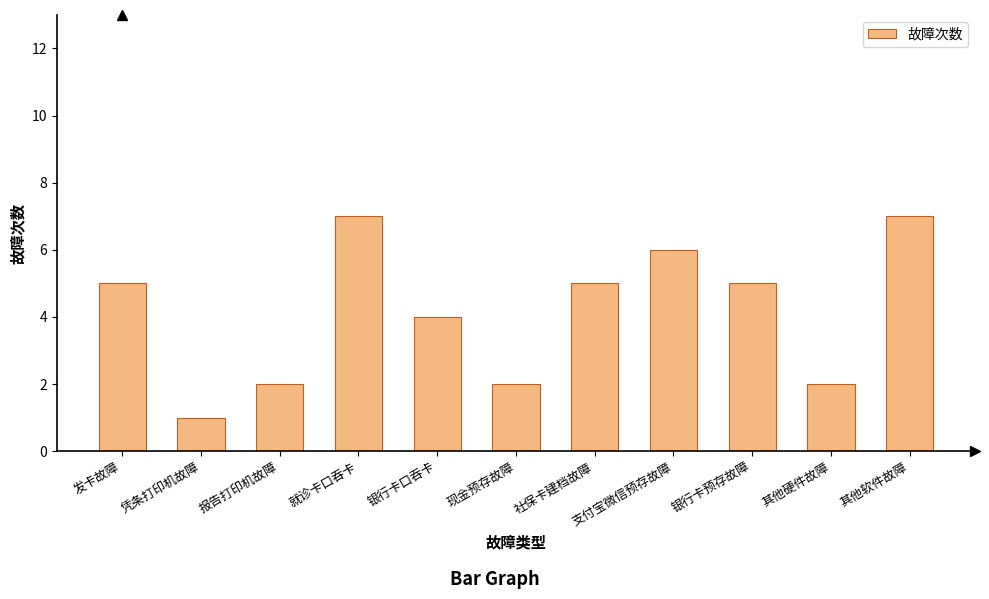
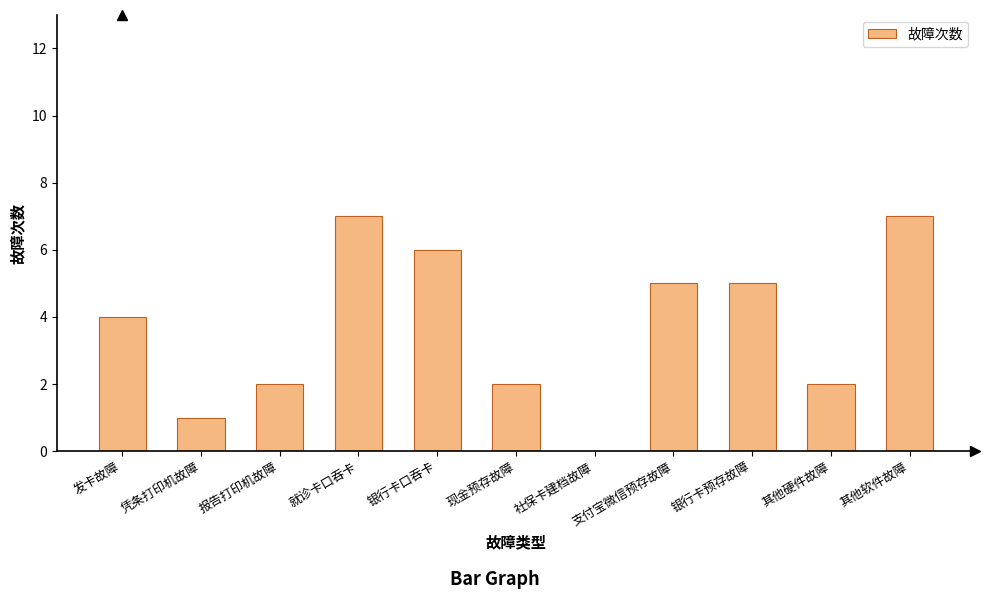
发卡故障: 5 -> 4
银行卡口吞卡: 4 -> 6
社保卡建档故障: 5 -> 0
支付宝微信预存故障: 6 -> 5
